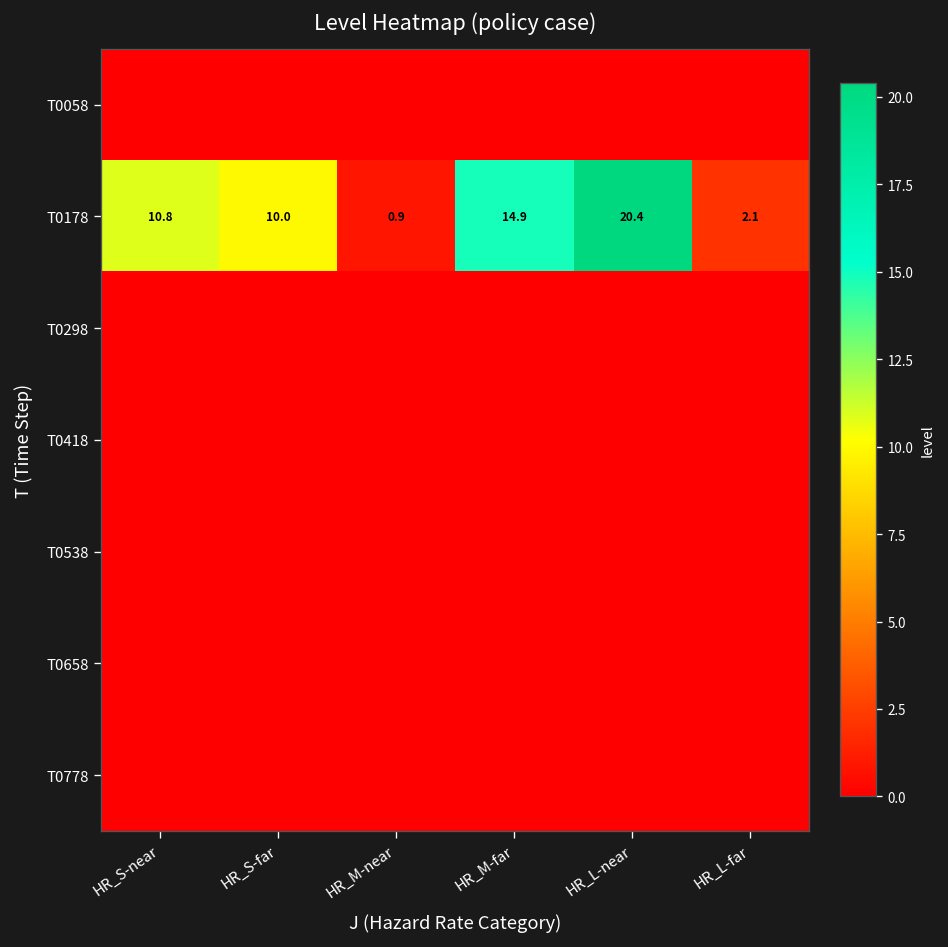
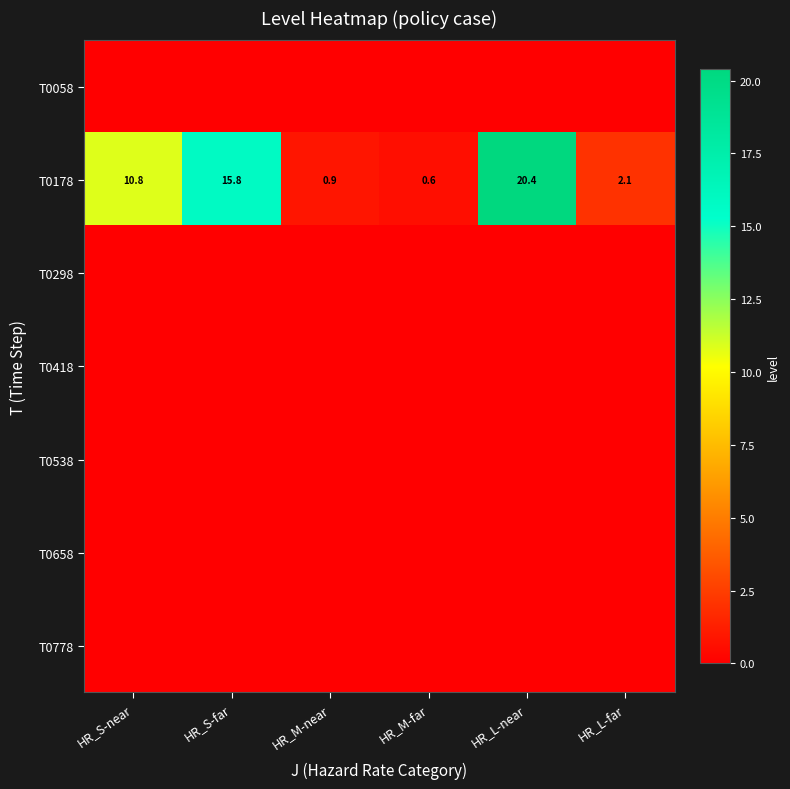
T0178, HR_S-far: 10.0 -> 15.8
T0178, HR_M-far: 14.9 -> 0.6
